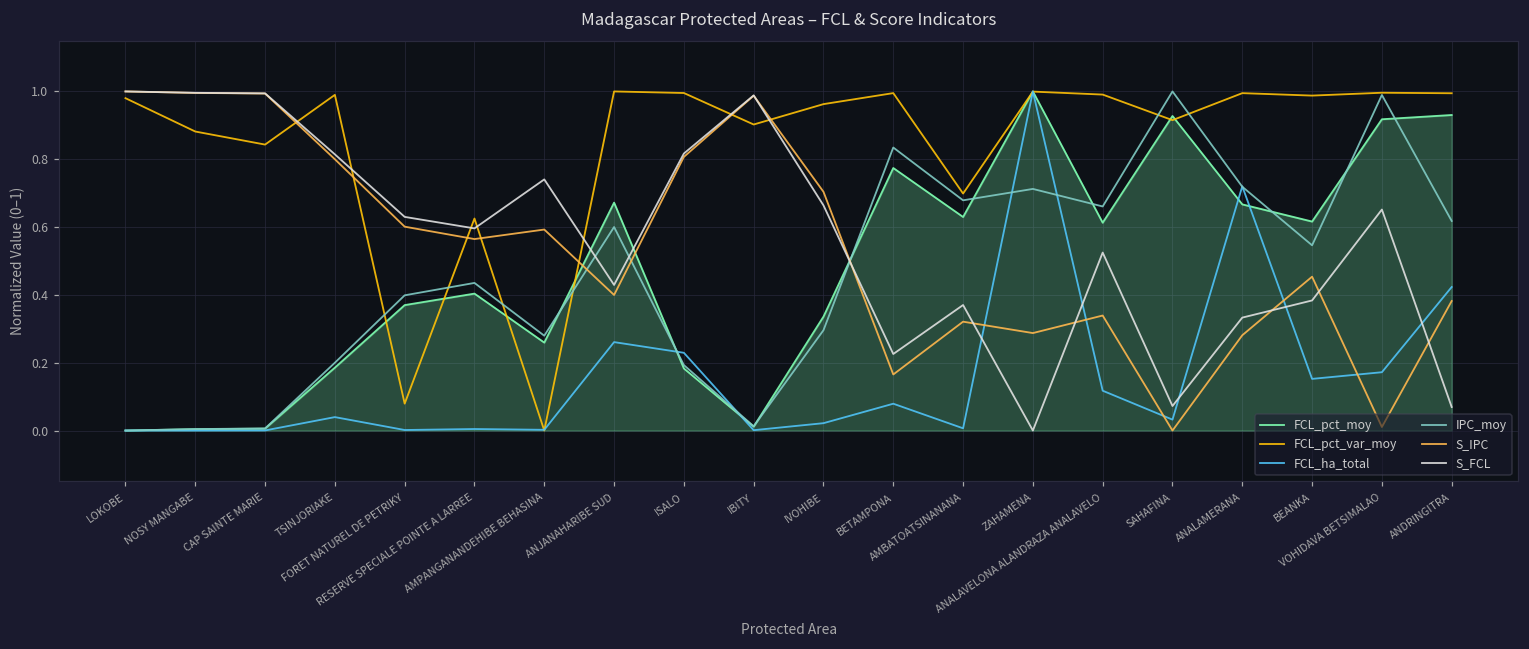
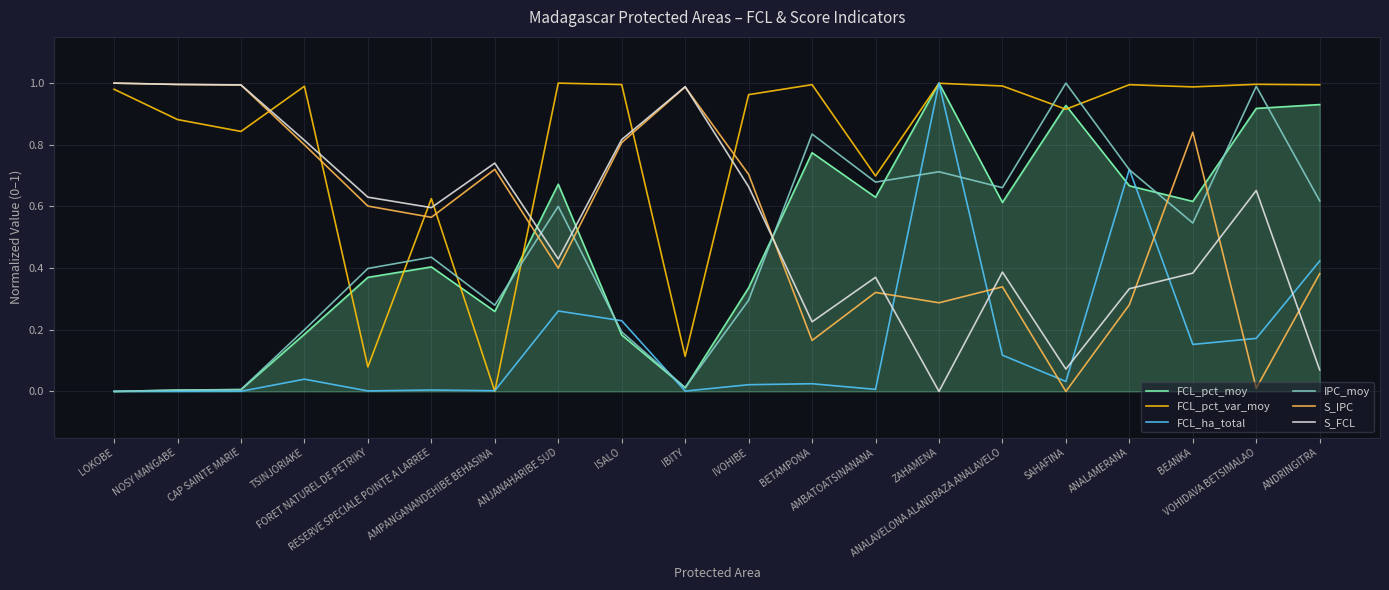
S_IPC, AMPANGANANDEHIBE BEHASINA: 0.59 -> 0.72
FCL_pct_var_moy, IBITY: 0.90 -> 0.11
FCL_ha_total, BETAMPONA: 0.08 -> 0.02
S_FCL, ANALAVELONA ALANDRAZA ANALAVELO: 0.52 -> 0.39
S_IPC, BEANKA: 0.45 -> 0.84
